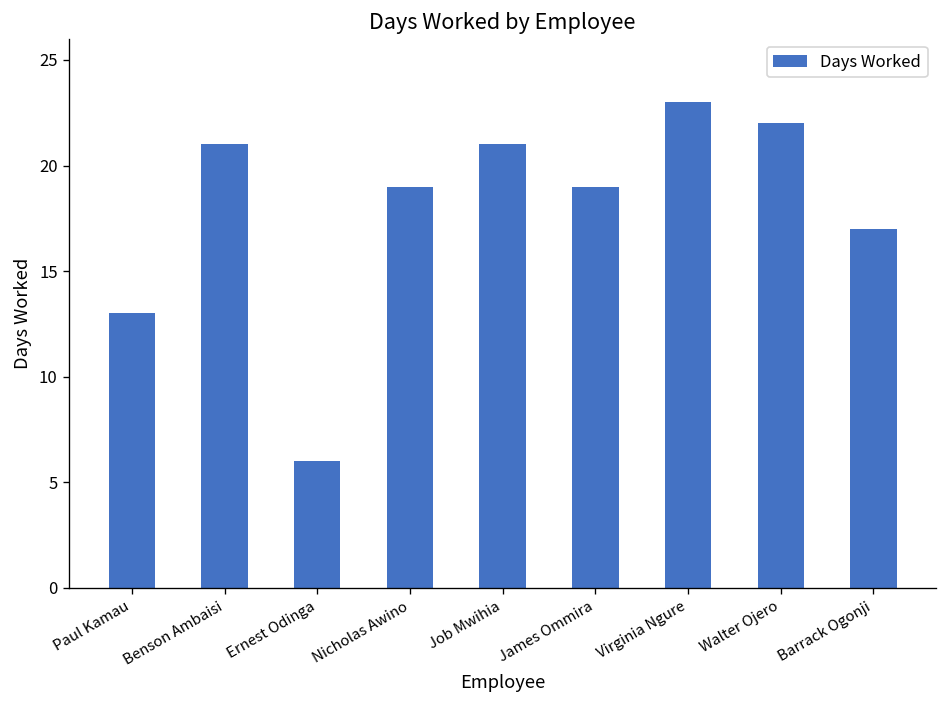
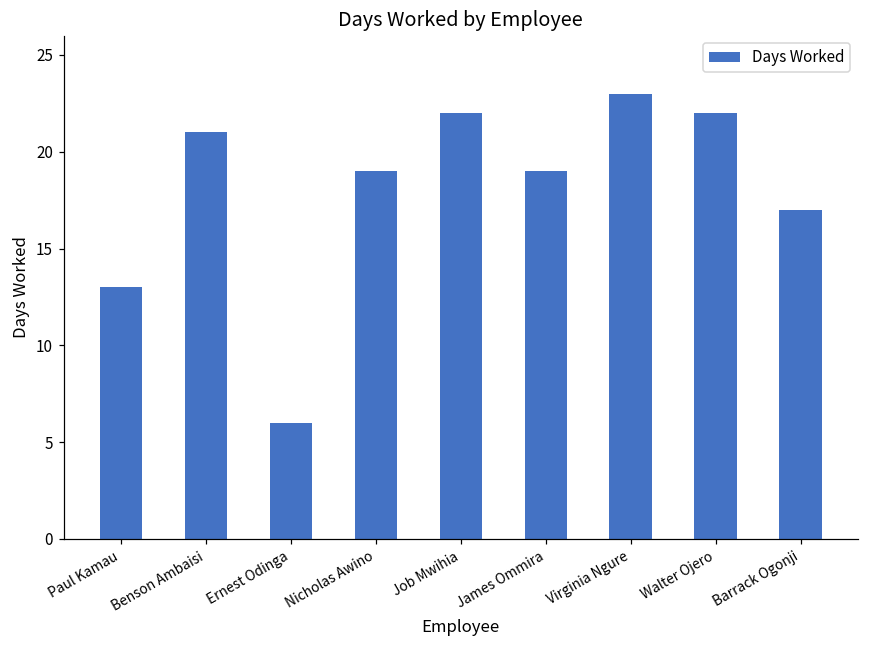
Job Mwihia: 21 -> 22
